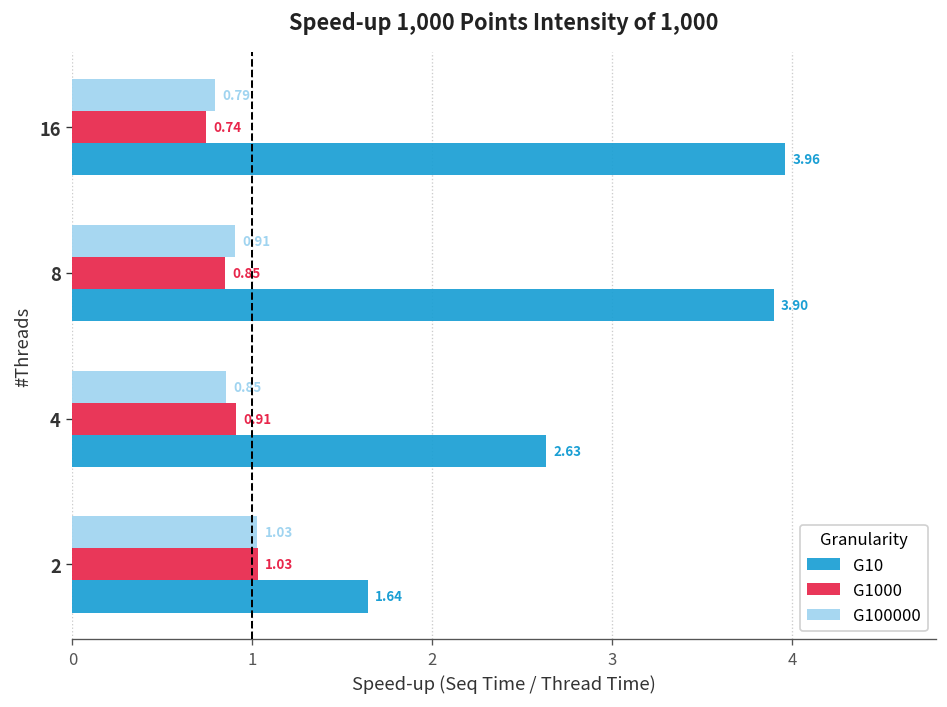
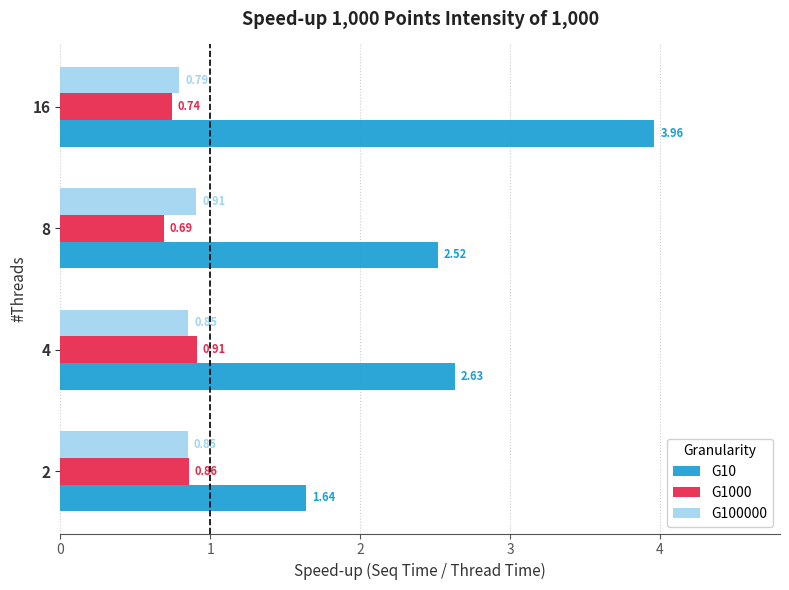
G1000, 8: 0.85 -> 0.69
G10, 8: 3.90 -> 2.52
G100000, 2: 1.03 -> 0.85
G1000, 2: 1.03 -> 0.86
